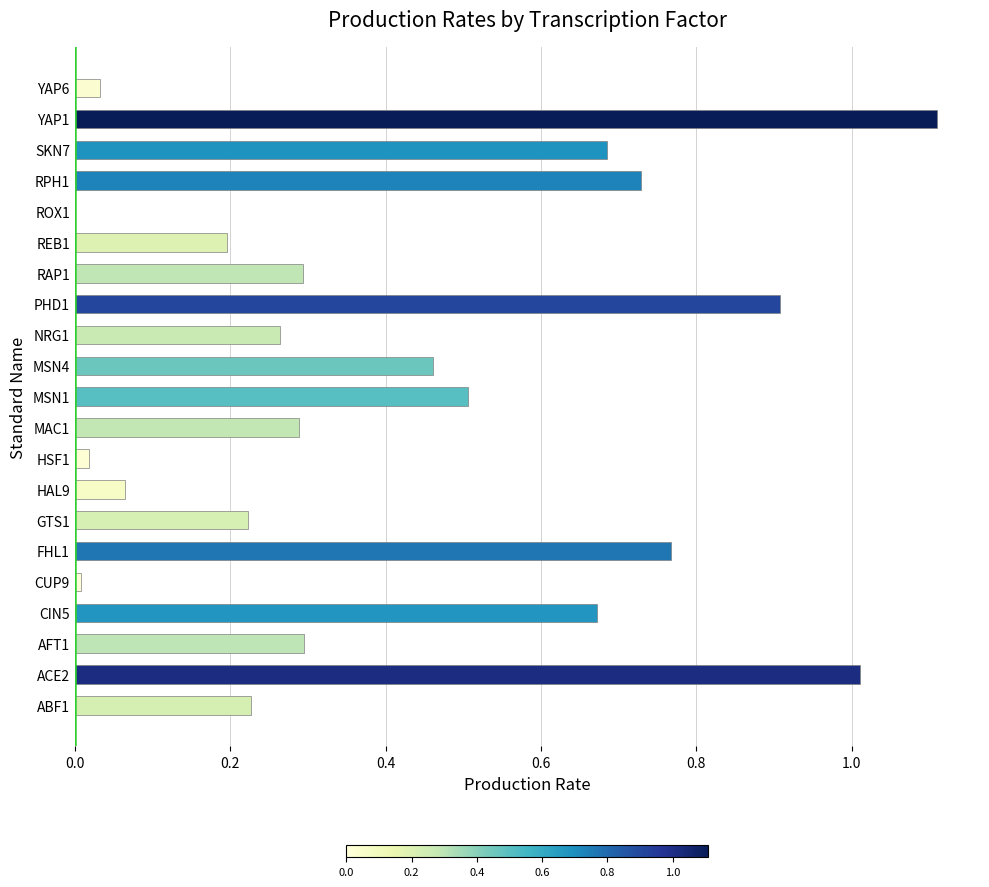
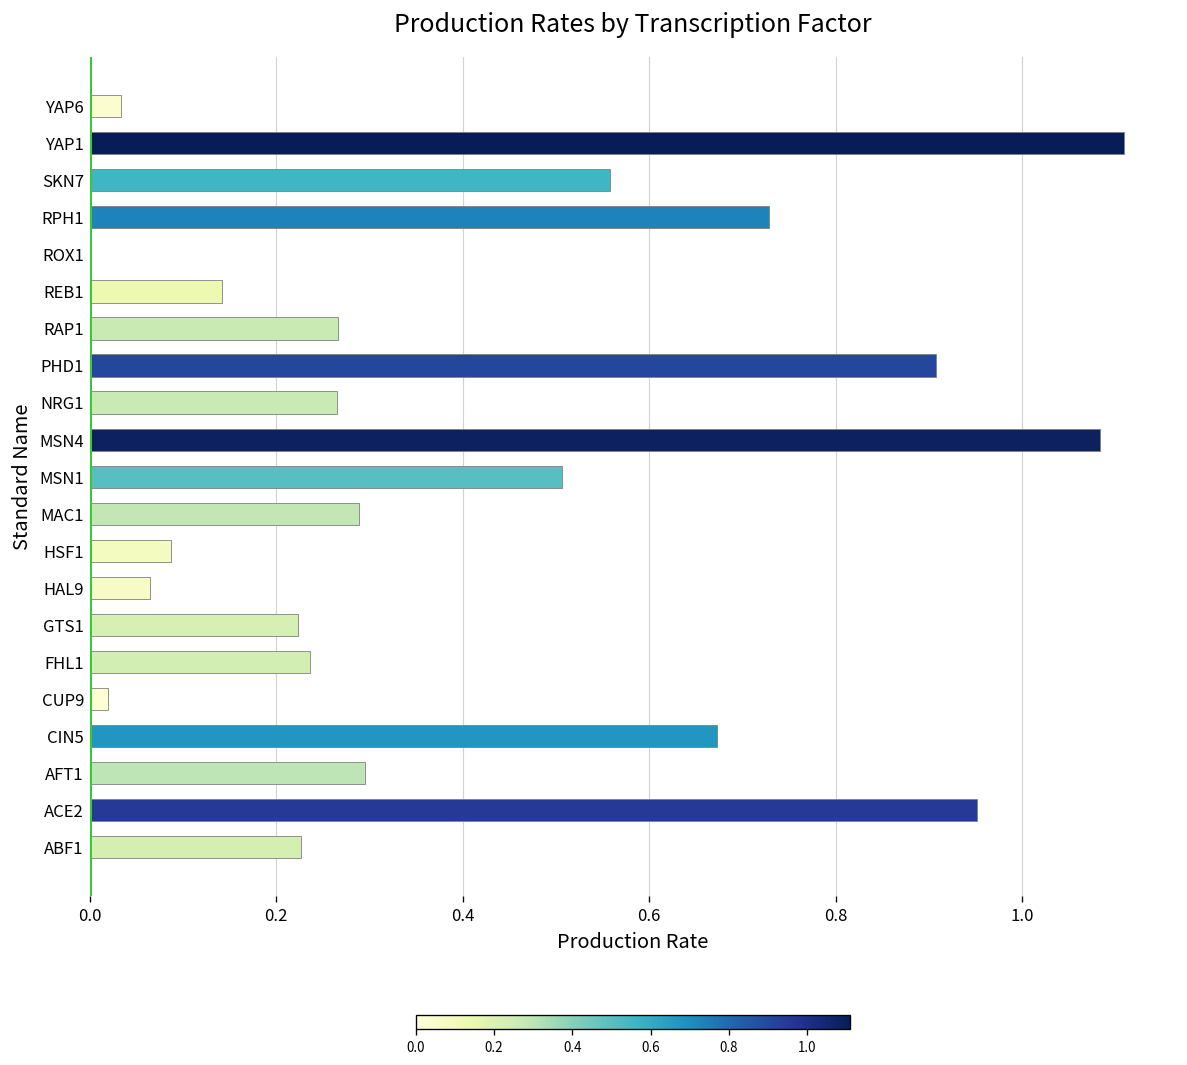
SKN7: 0.69 -> 0.56
REB1: 0.20 -> 0.14
RAP1: 0.29 -> 0.27
MSN4: 0.46 -> 1.08
HSF1: 0.02 -> 0.09
FHL1: 0.77 -> 0.24
CUP9: 0.01 -> 0.02
ACE2: 1.01 -> 0.95
